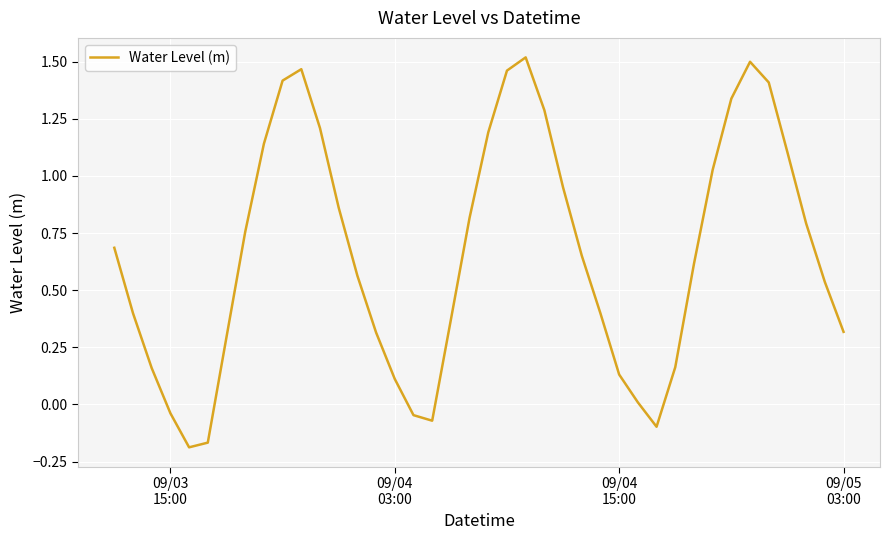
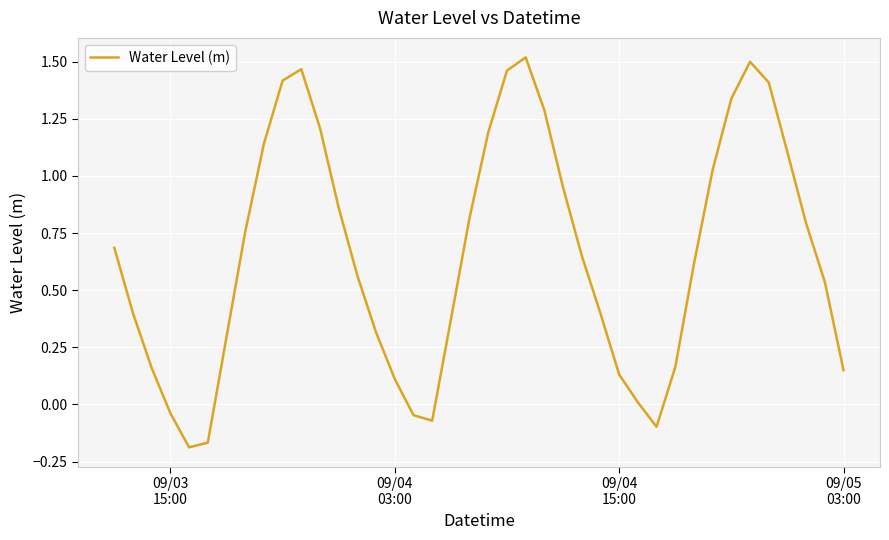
09/05 03:00: 0.32 -> 0.15
